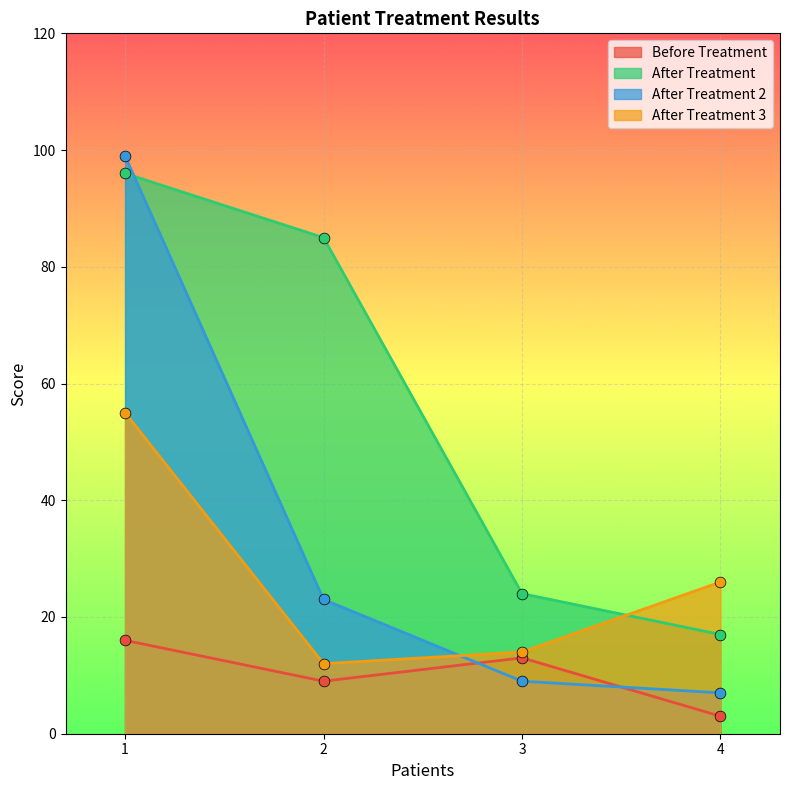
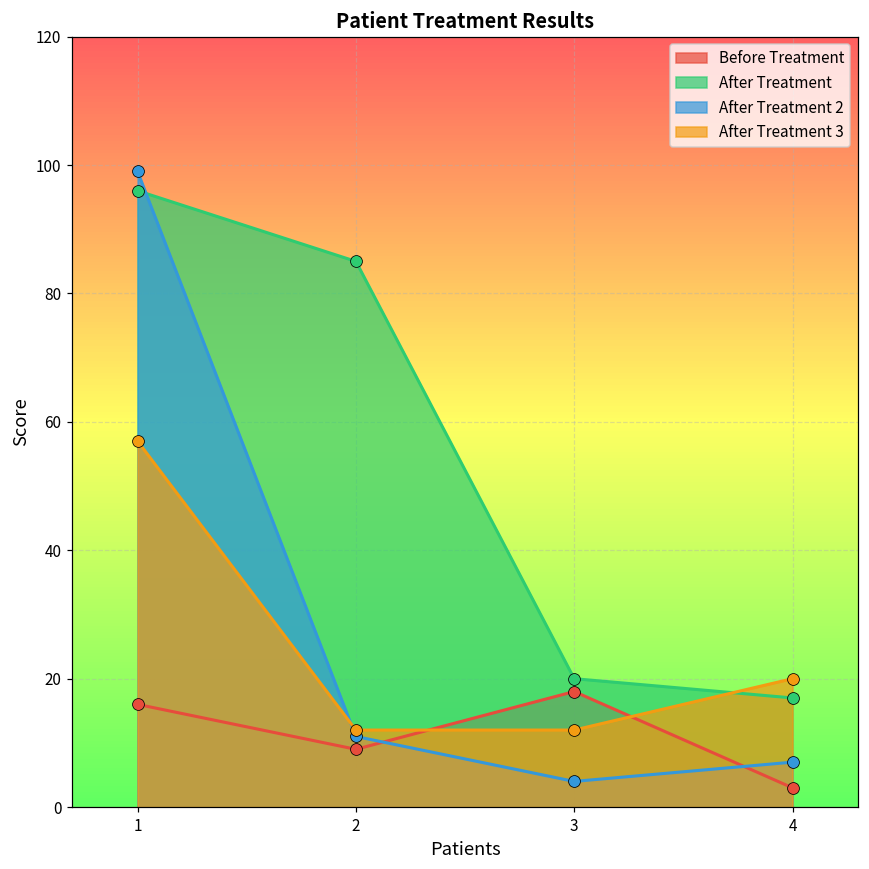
After Treatment 3, 1: 55 -> 57
After Treatment 2, 2: 23 -> 11
Before Treatment, 3: 13 -> 18
After Treatment, 3: 24 -> 20
After Treatment 2, 3: 9 -> 4
After Treatment 3, 3: 14 -> 12
After Treatment 3, 4: 26 -> 20
